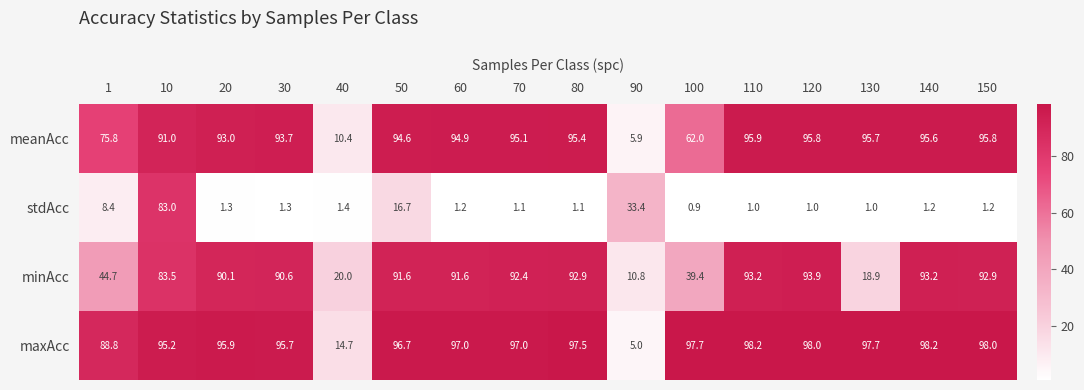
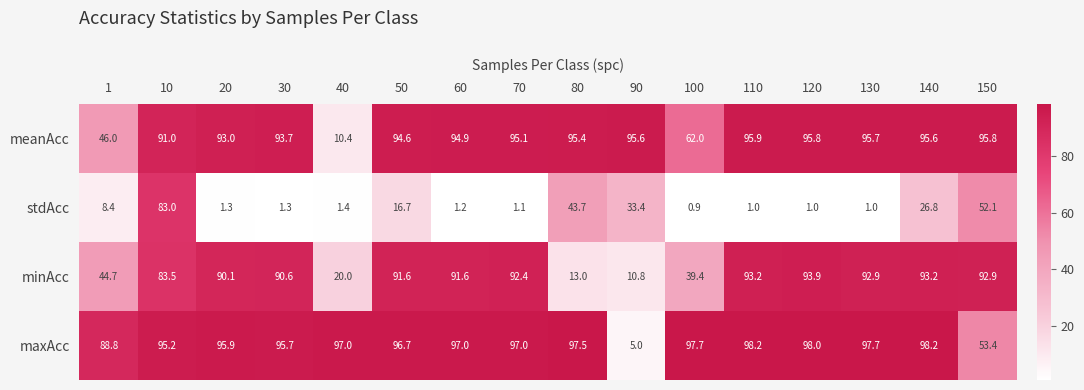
meanAcc, 1: 75.8 -> 46.0
meanAcc, 90: 5.9 -> 95.6
stdAcc, 80: 1.1 -> 43.7
stdAcc, 140: 1.2 -> 26.8
stdAcc, 150: 1.2 -> 52.1
minAcc, 80: 92.9 -> 13.0
minAcc, 130: 18.9 -> 92.9
maxAcc, 40: 14.7 -> 97.0
maxAcc, 150: 98.0 -> 53.4
